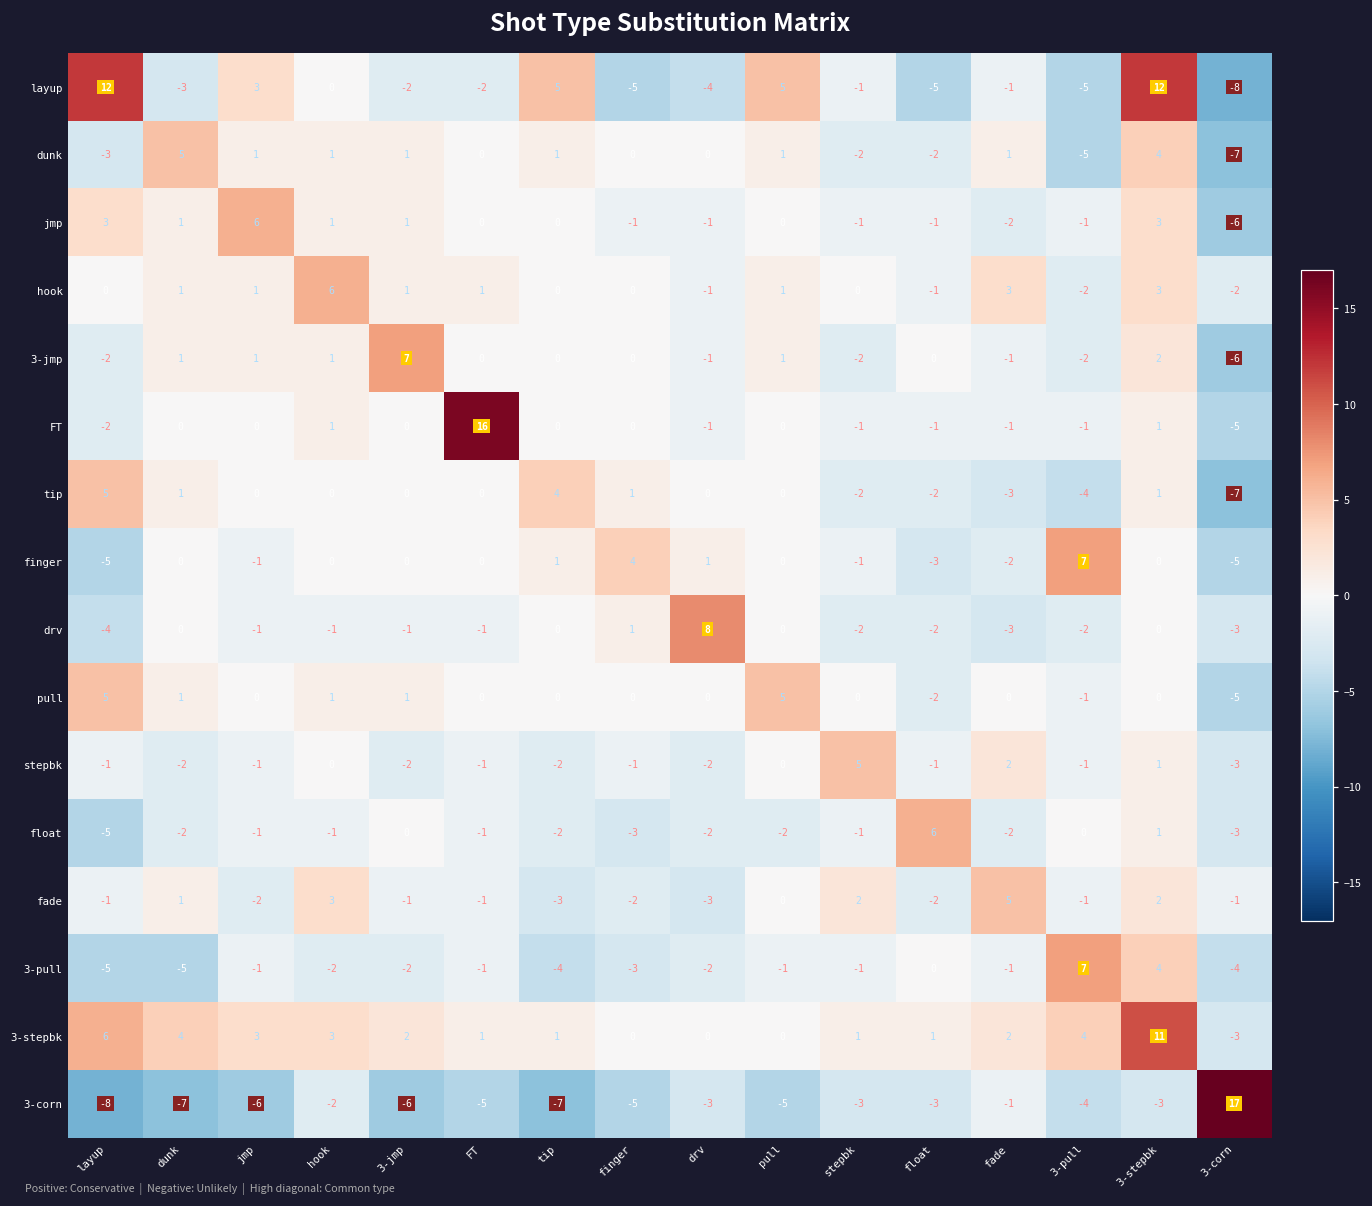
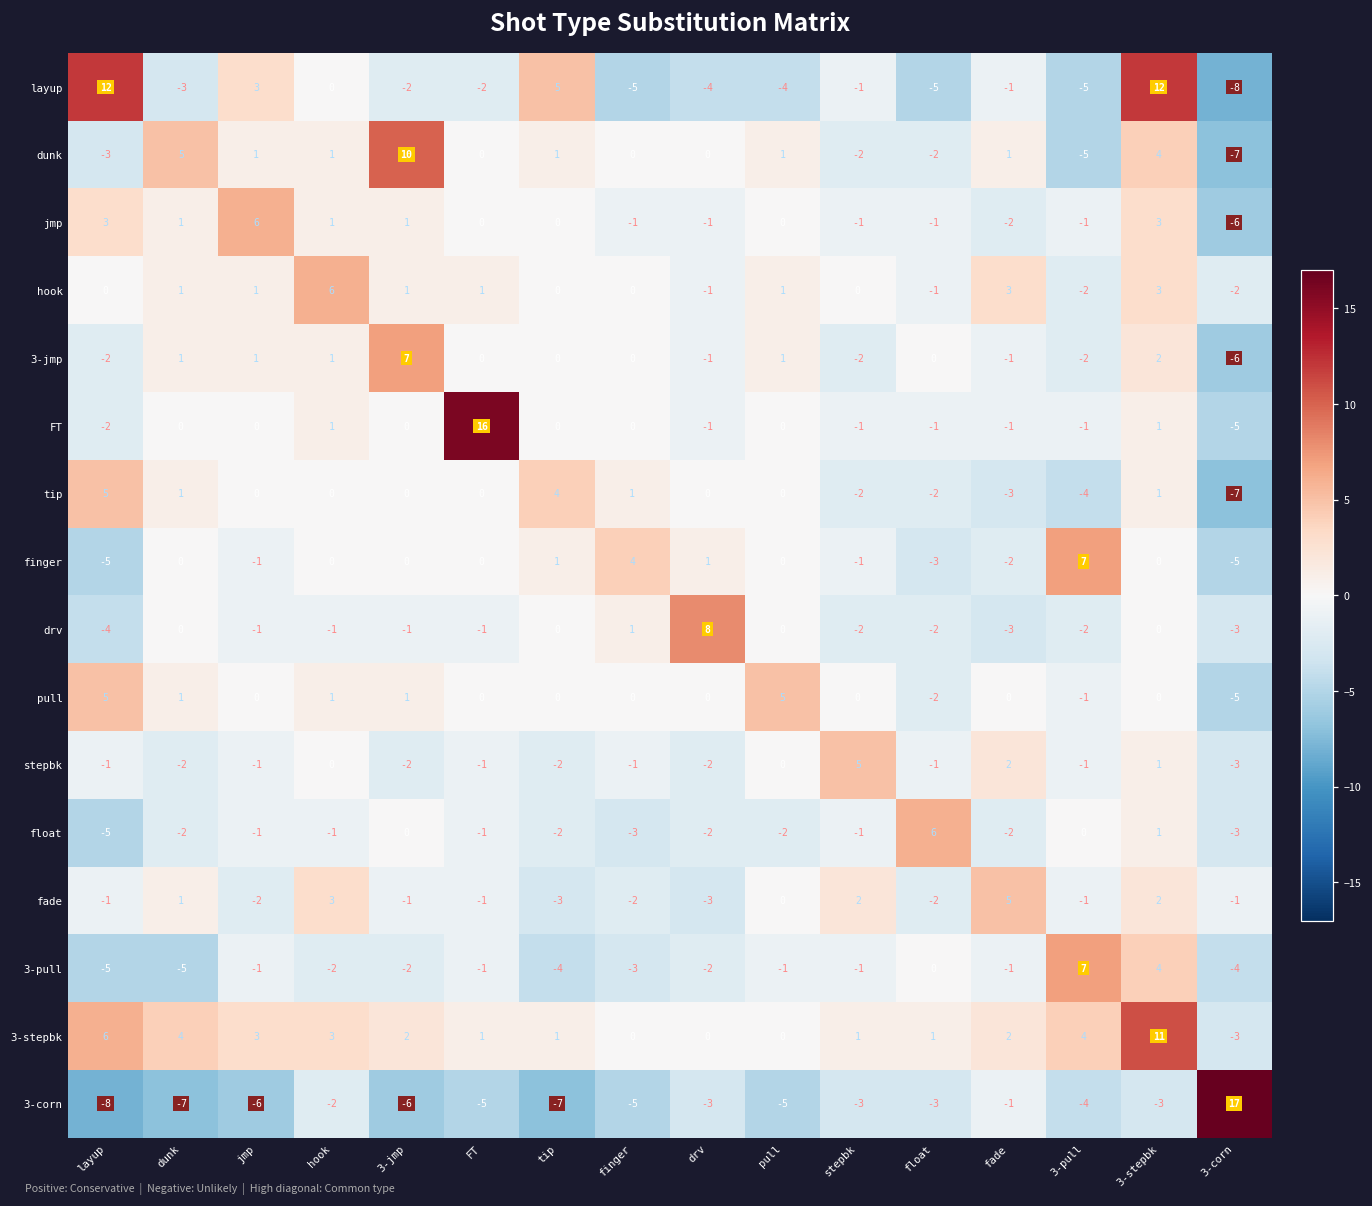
layup, pull: 5 -> -4
dunk, 3-jmp: 1 -> 10
